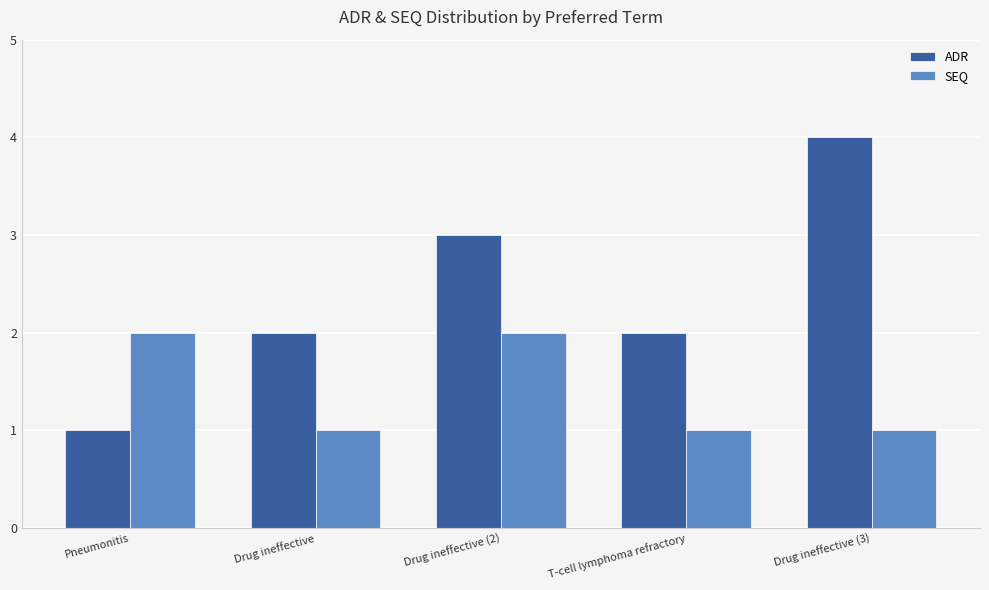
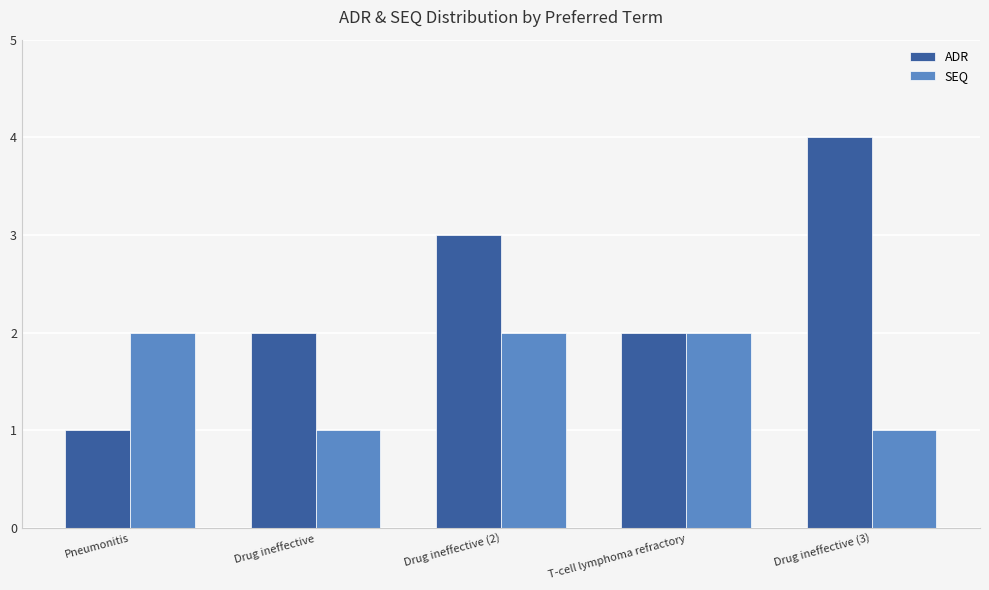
SEQ, T-cell lymphoma refractory: 1 -> 2
